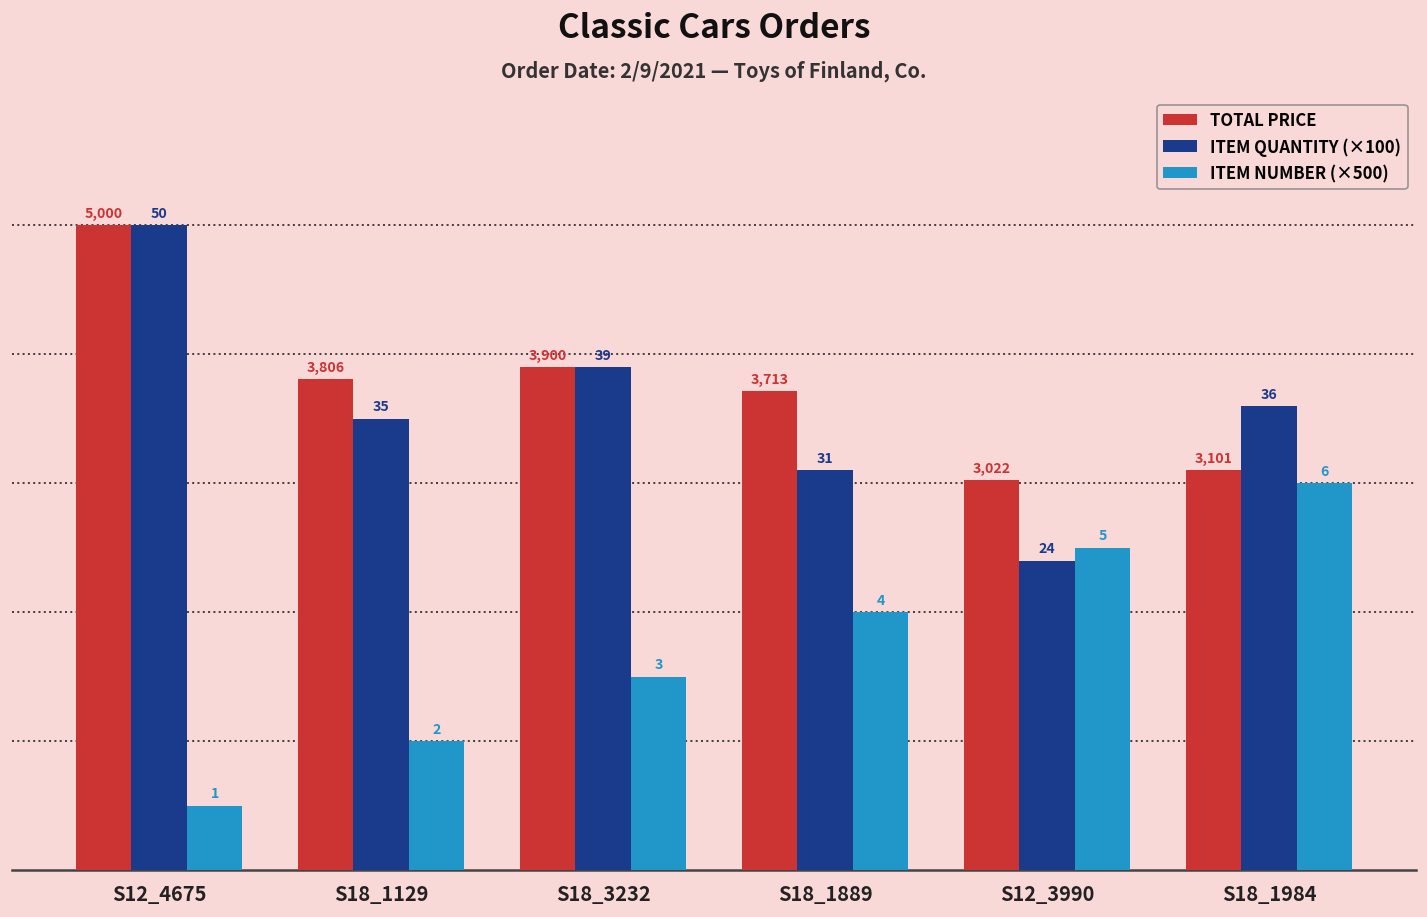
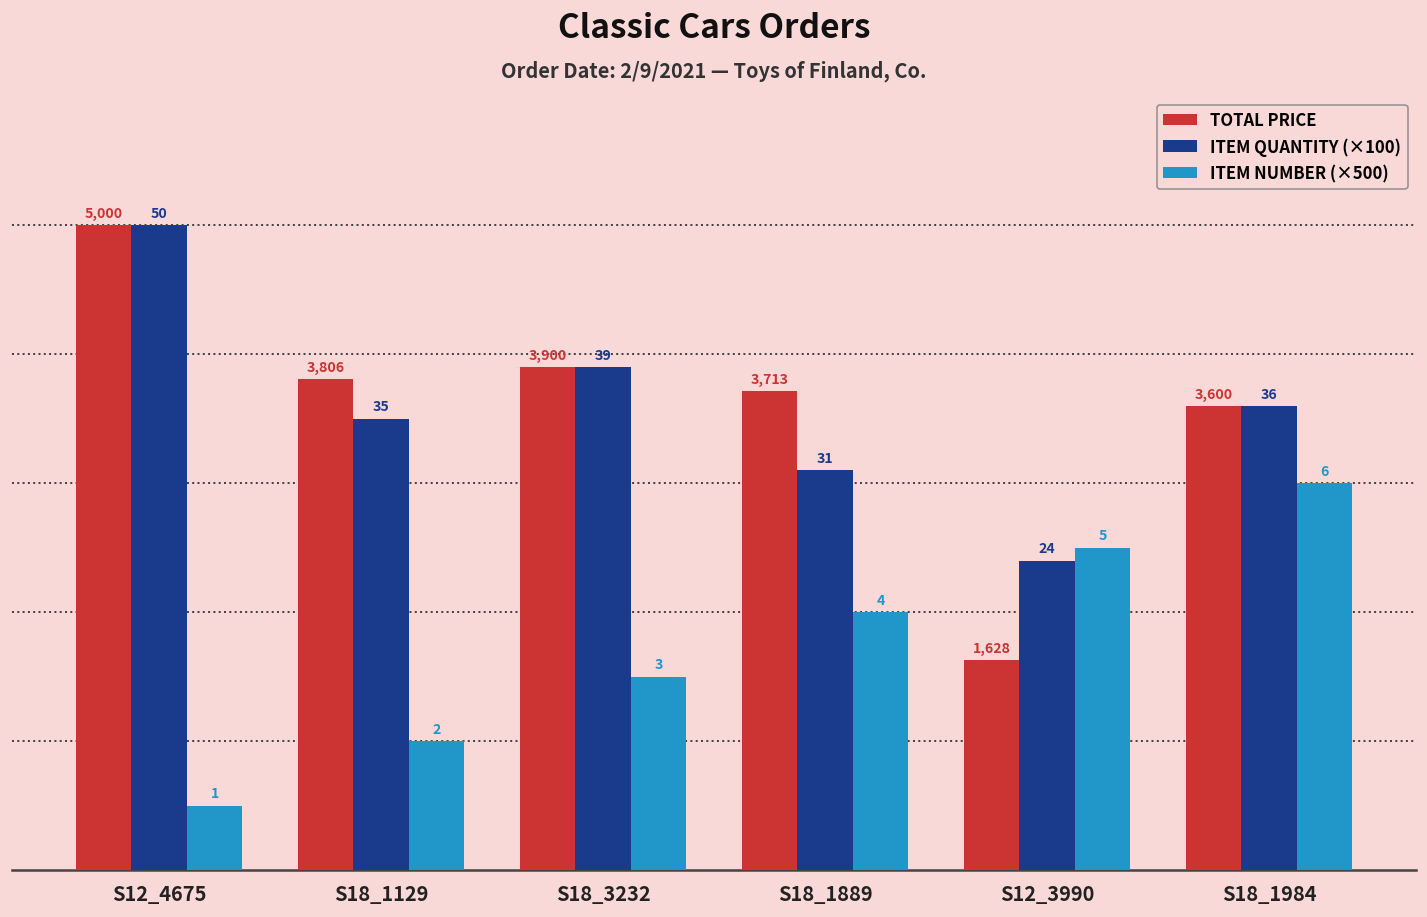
TOTAL PRICE, S12_3990: 3,022 -> 1,628
TOTAL PRICE, S18_1984: 3,101 -> 3,600
